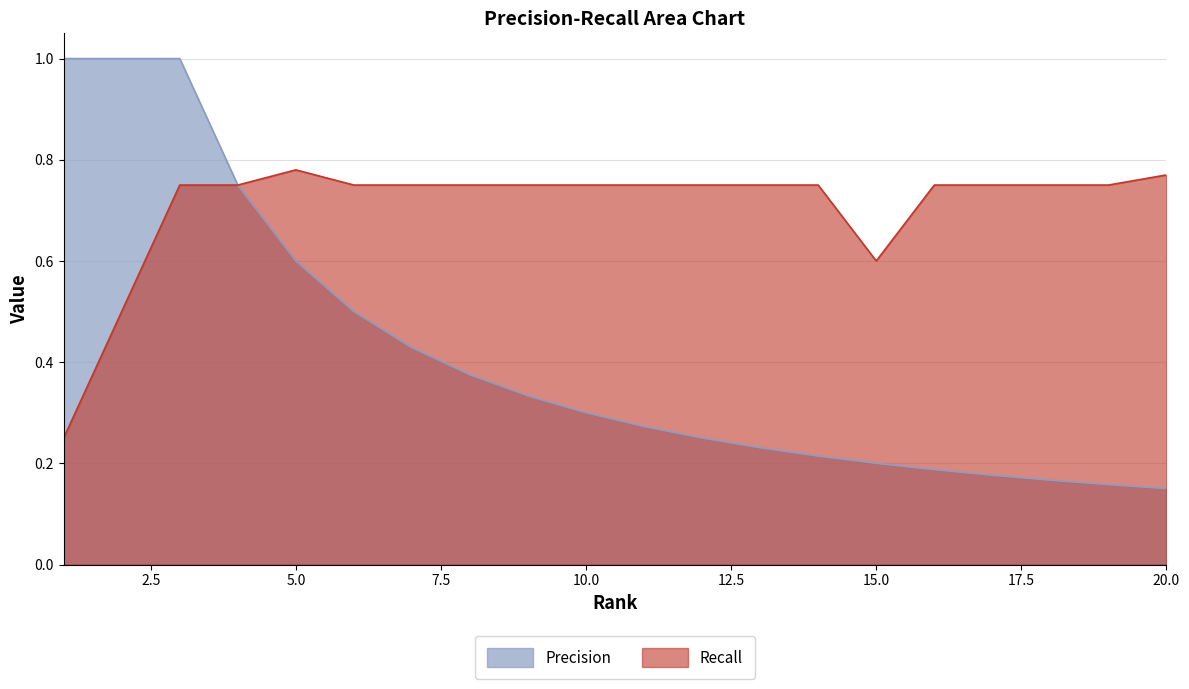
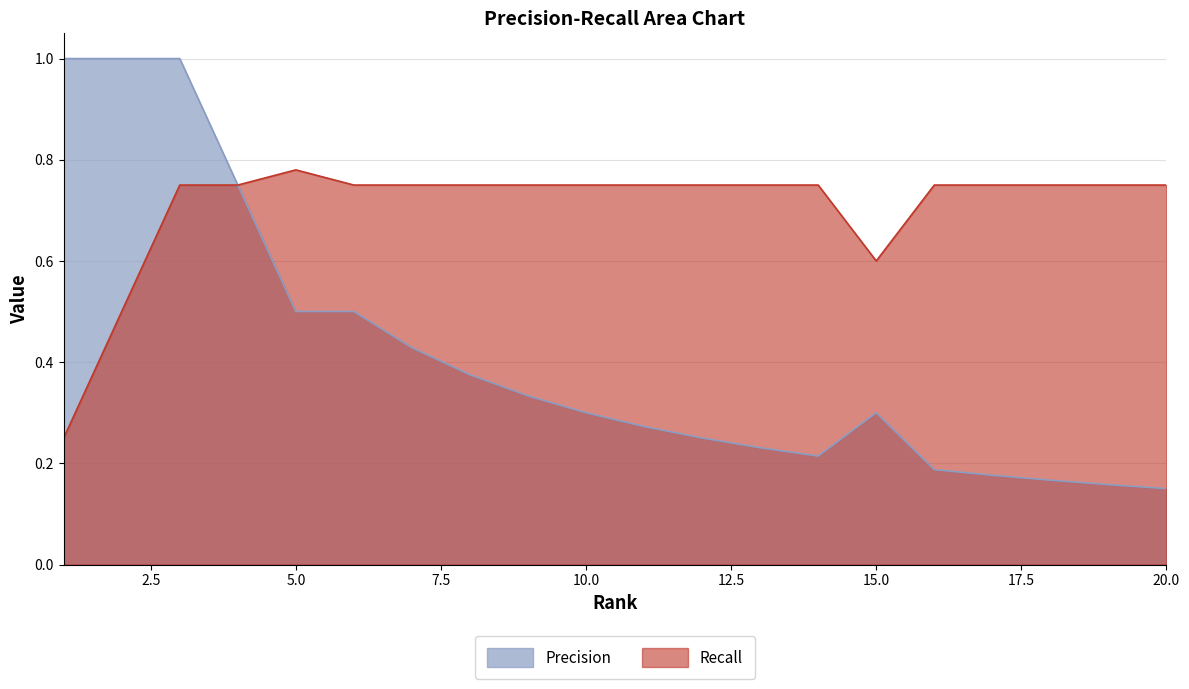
Precision, 5.0: 0.6 -> 0.5
Precision, 15.0: 0.2 -> 0.3
Recall, 20.0: 0.77 -> 0.75
